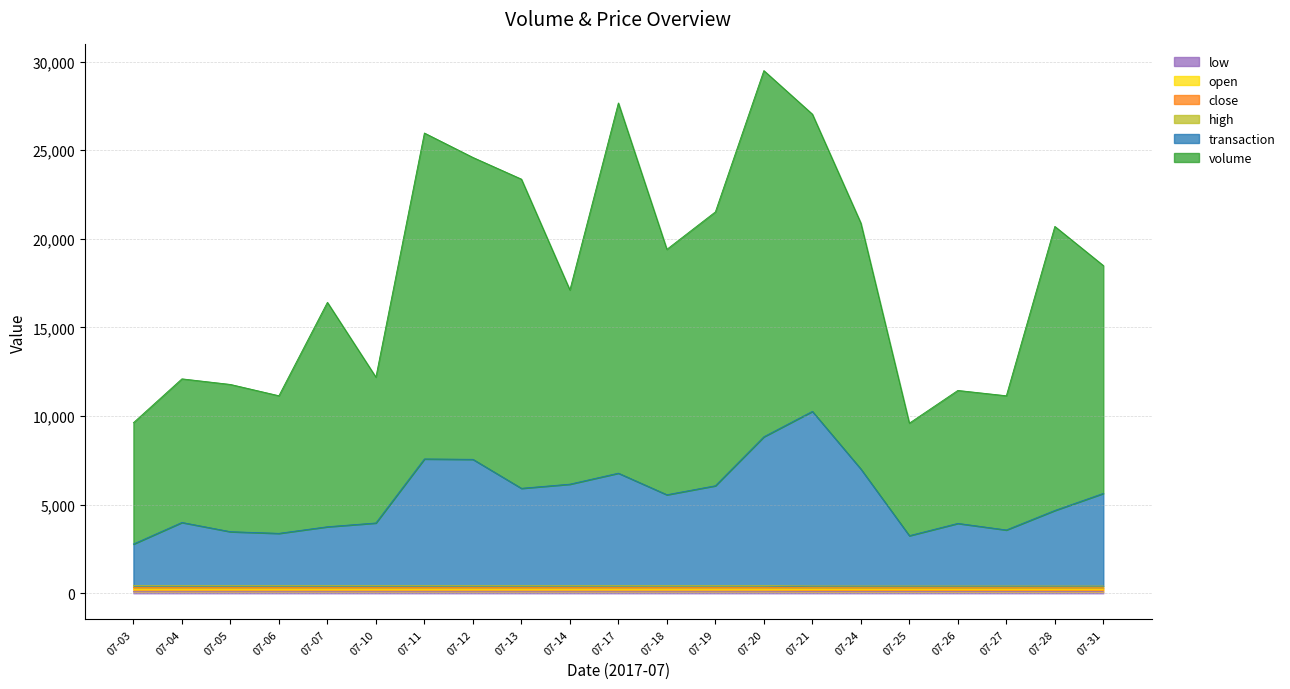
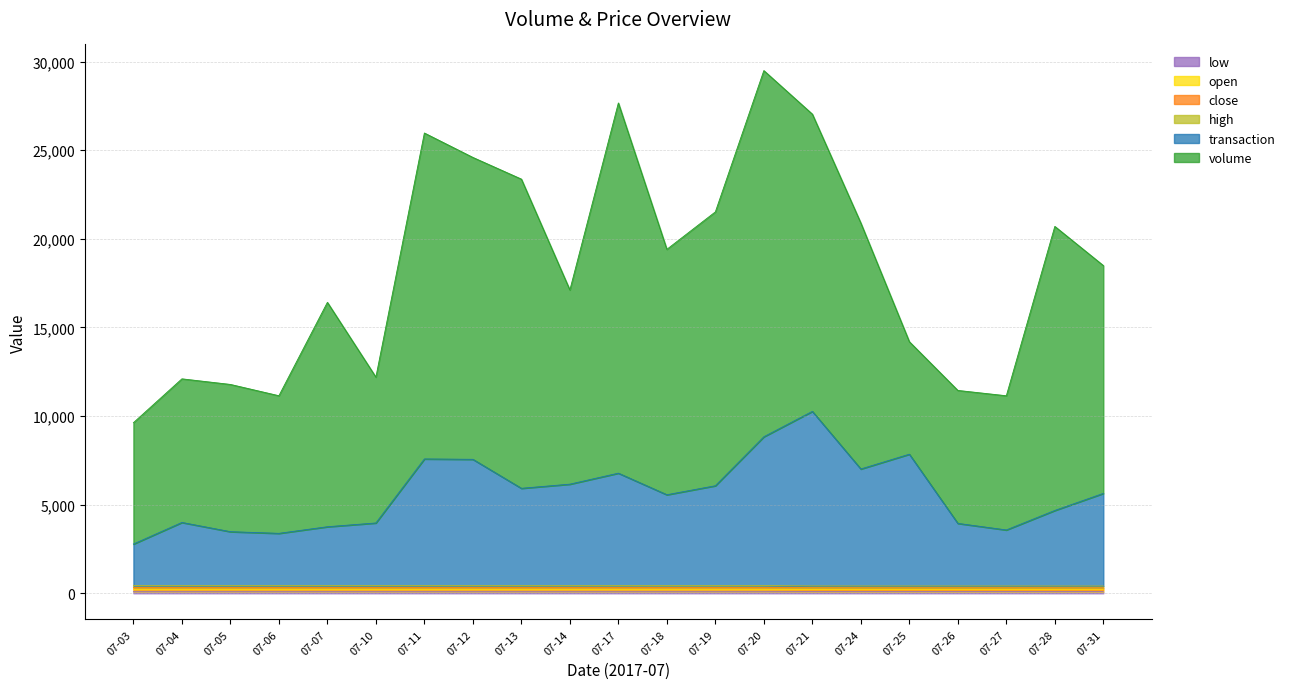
transaction, 07-25: 2,800 -> 7,400
